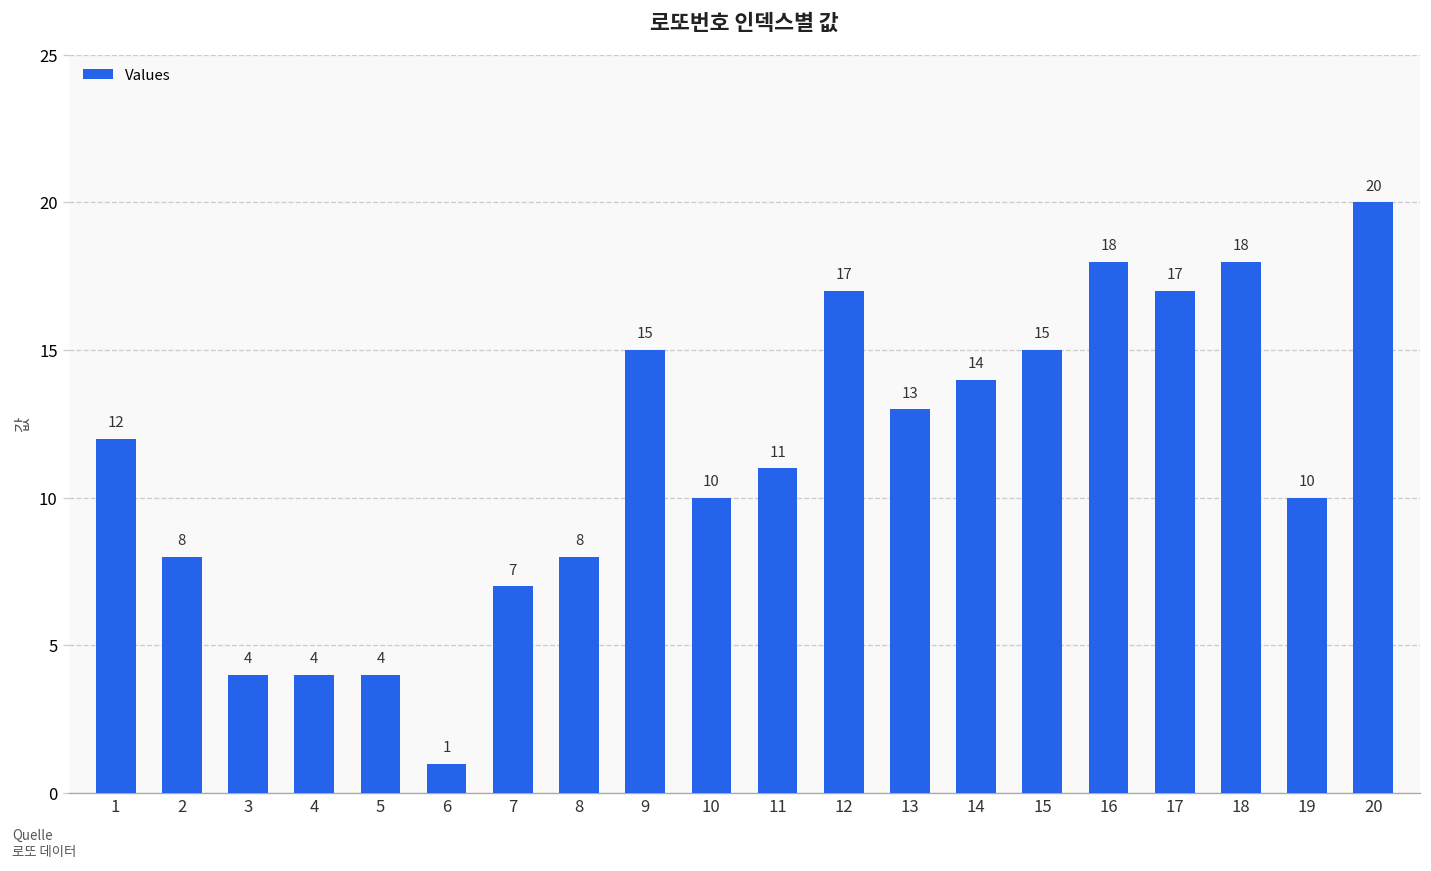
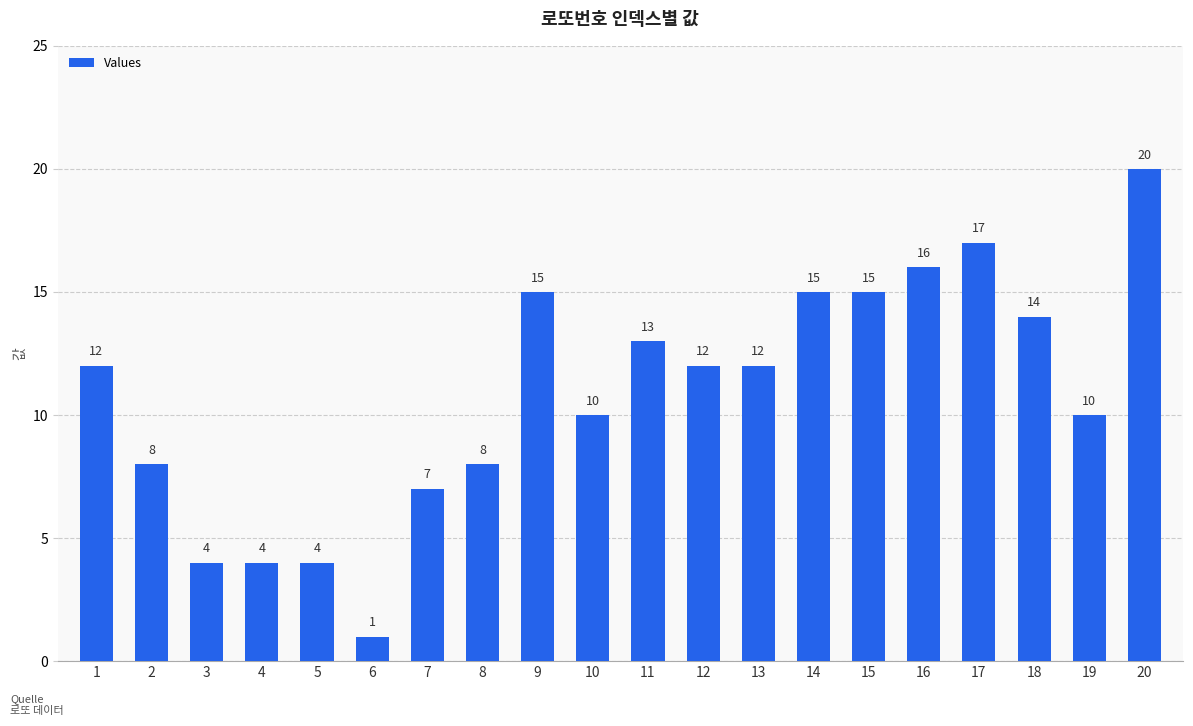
11: 11 -> 13
12: 17 -> 12
13: 13 -> 12
14: 14 -> 15
16: 18 -> 16
18: 18 -> 14
